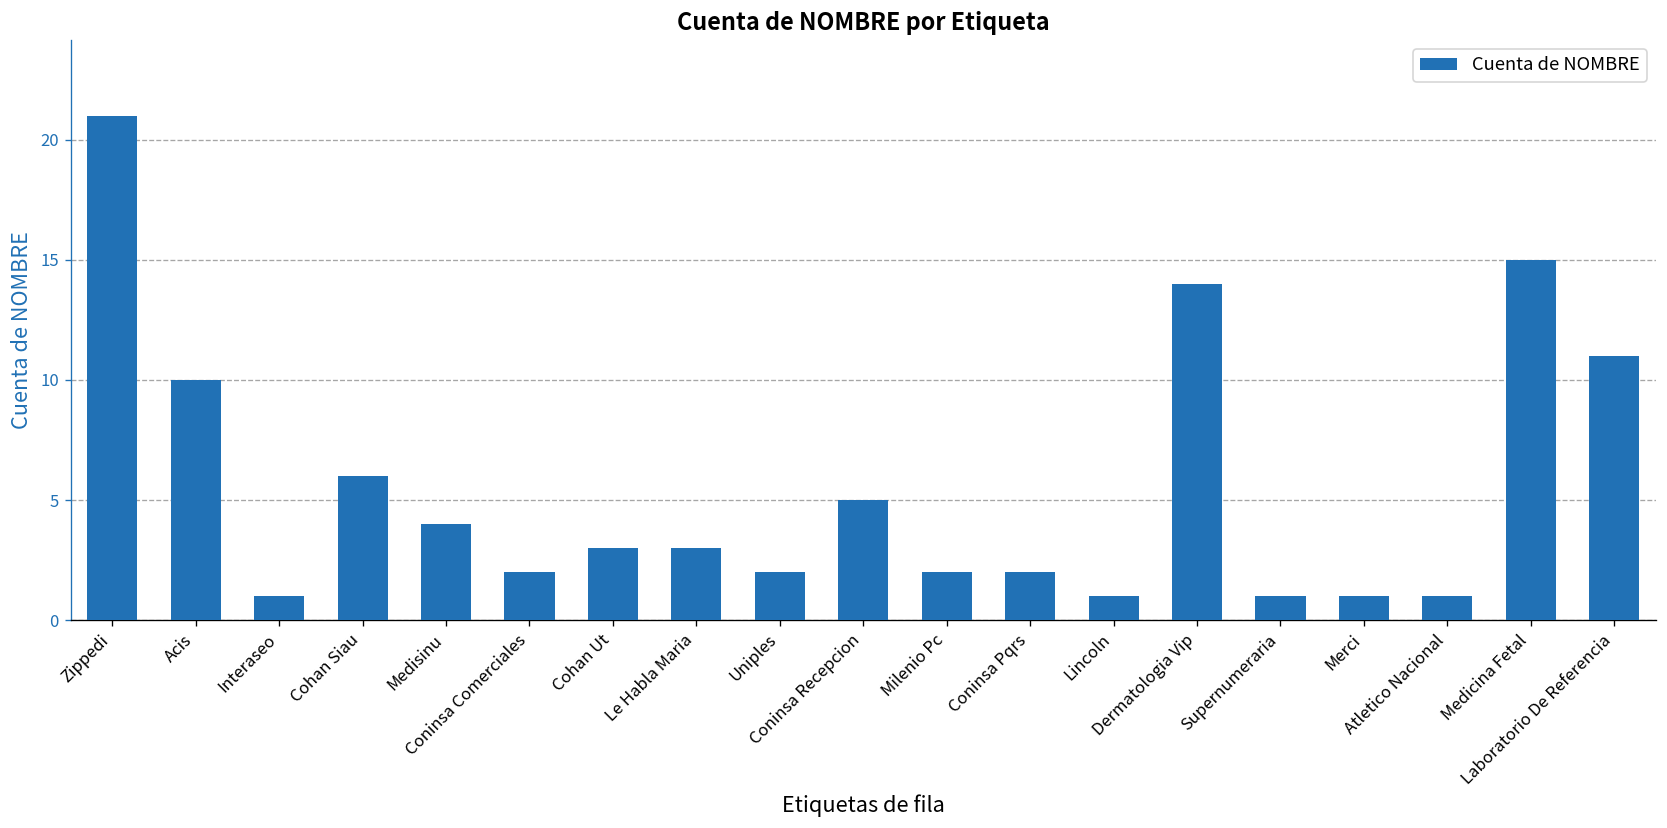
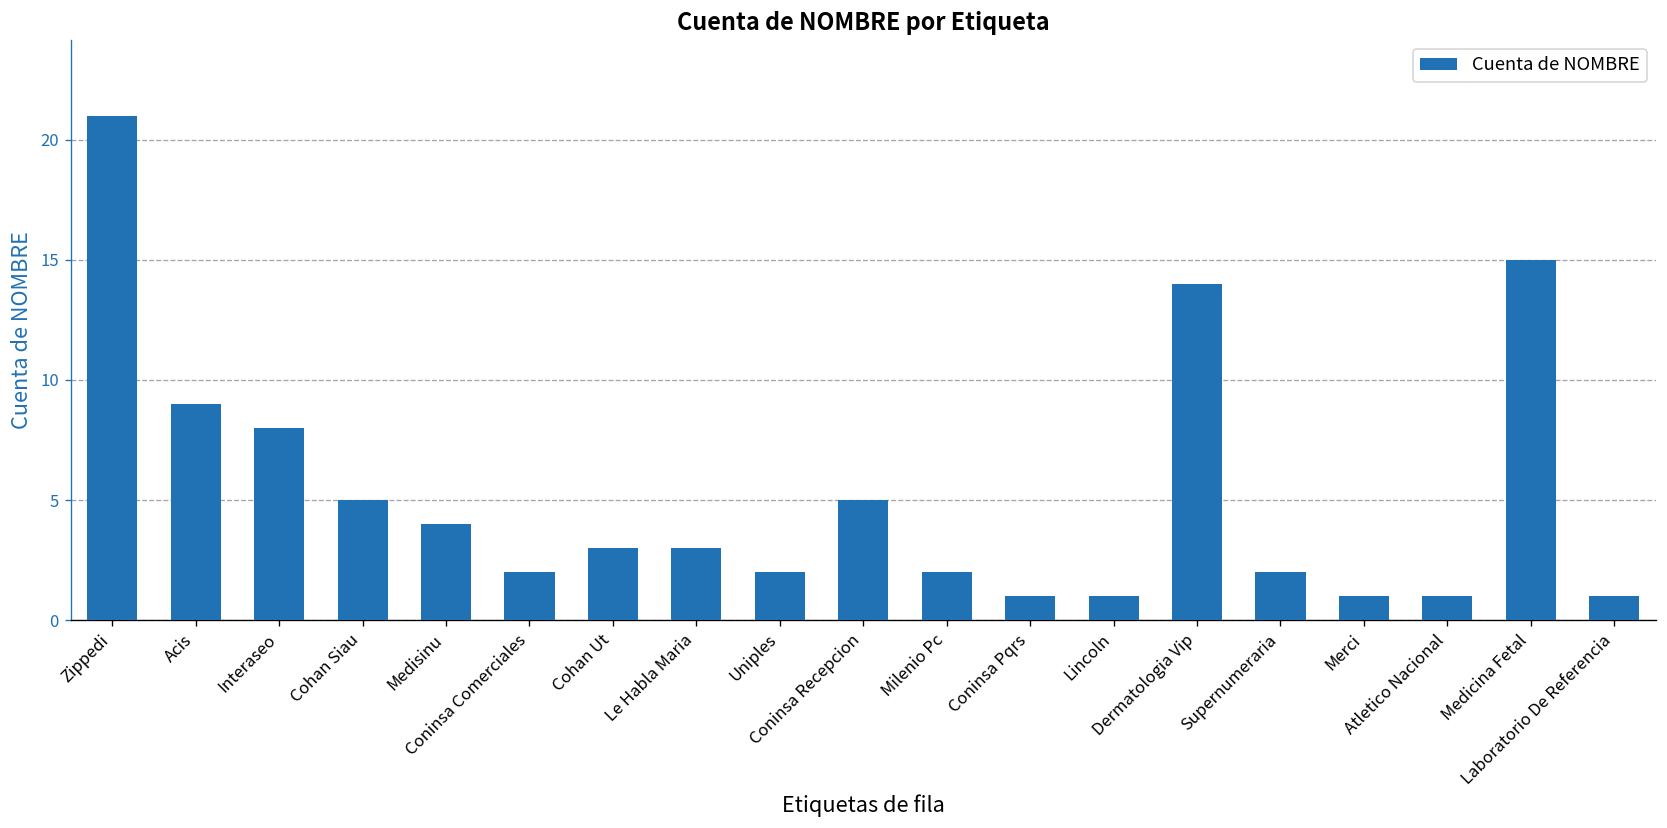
Acis: 10 -> 9
Interaseo: 1 -> 8
Cohan Siau: 6 -> 5
Coninsa Pqrs: 2 -> 1
Supernumeraria: 1 -> 2
Laboratorio De Referencia: 11 -> 1
